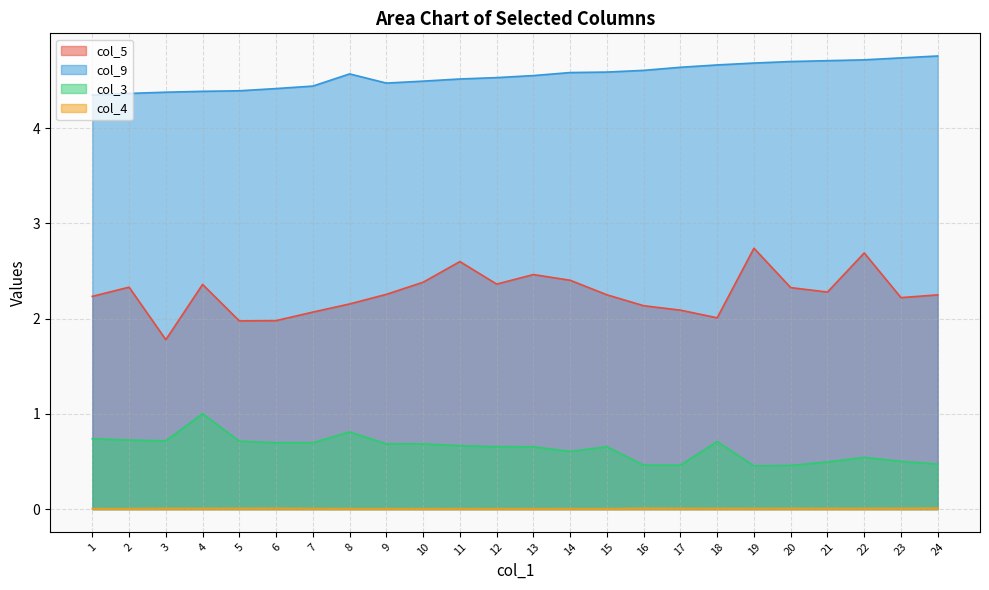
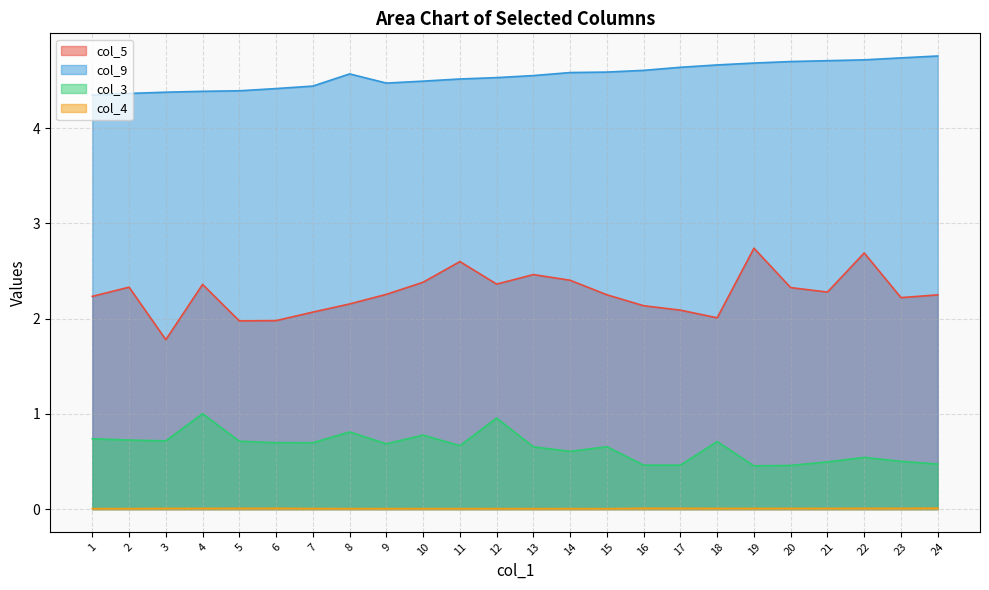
col_3, 10: 0.7 -> 0.8
col_3, 12: 0.7 -> 1.0
